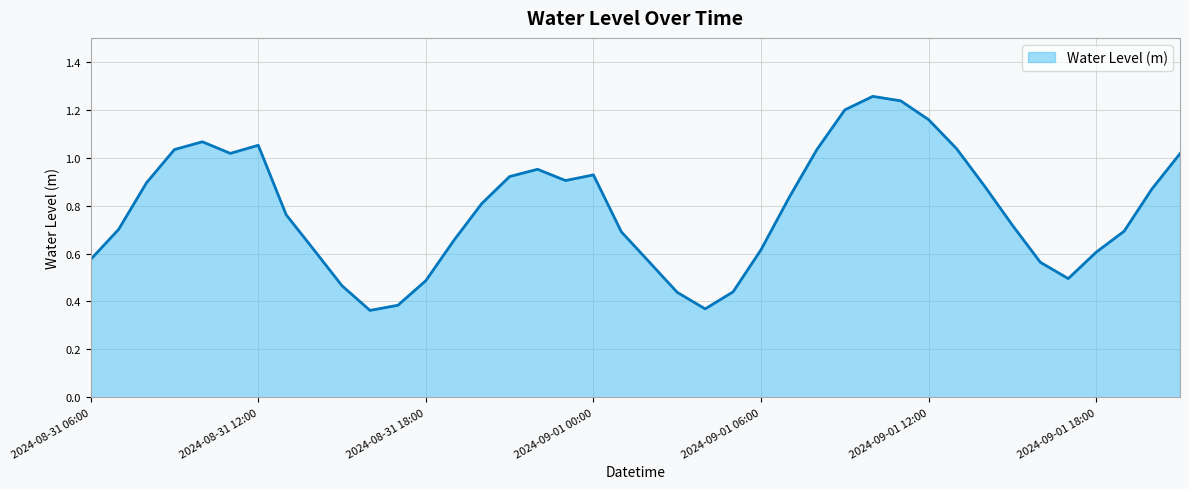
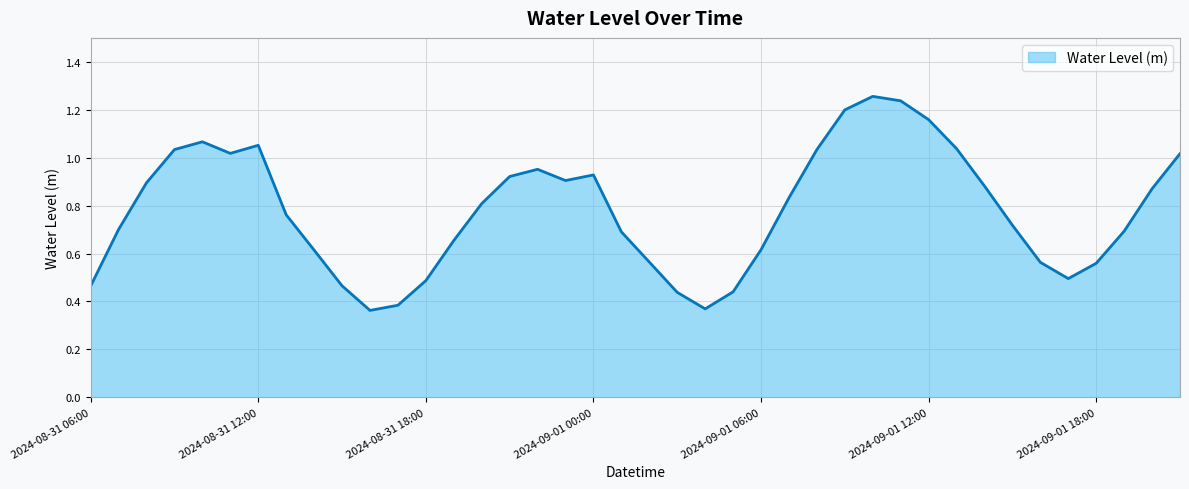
2024-08-31 06:00: 0.58 -> 0.46
2024-09-01 18:00: 0.61 -> 0.56
